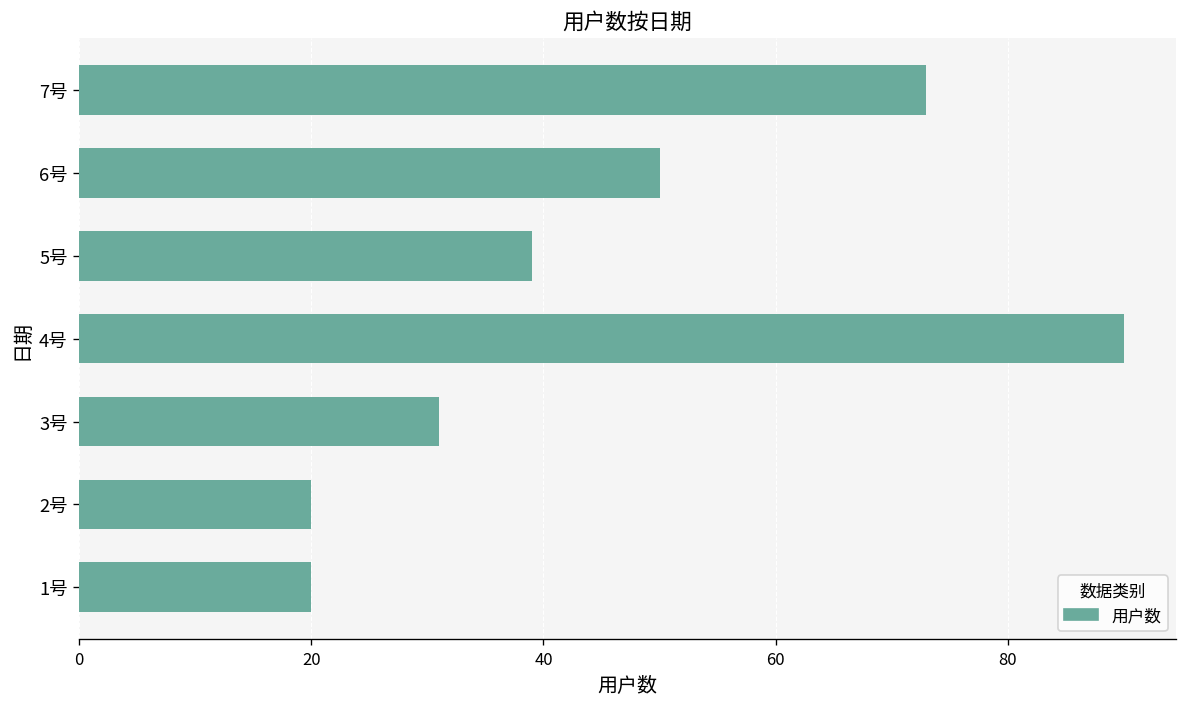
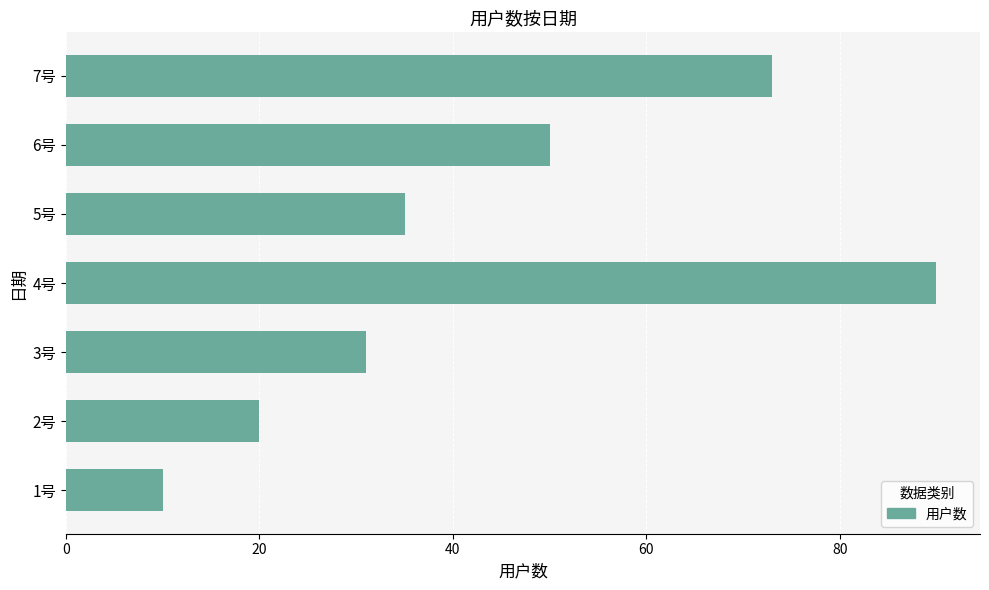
5号: 39 -> 35
1号: 20 -> 10
